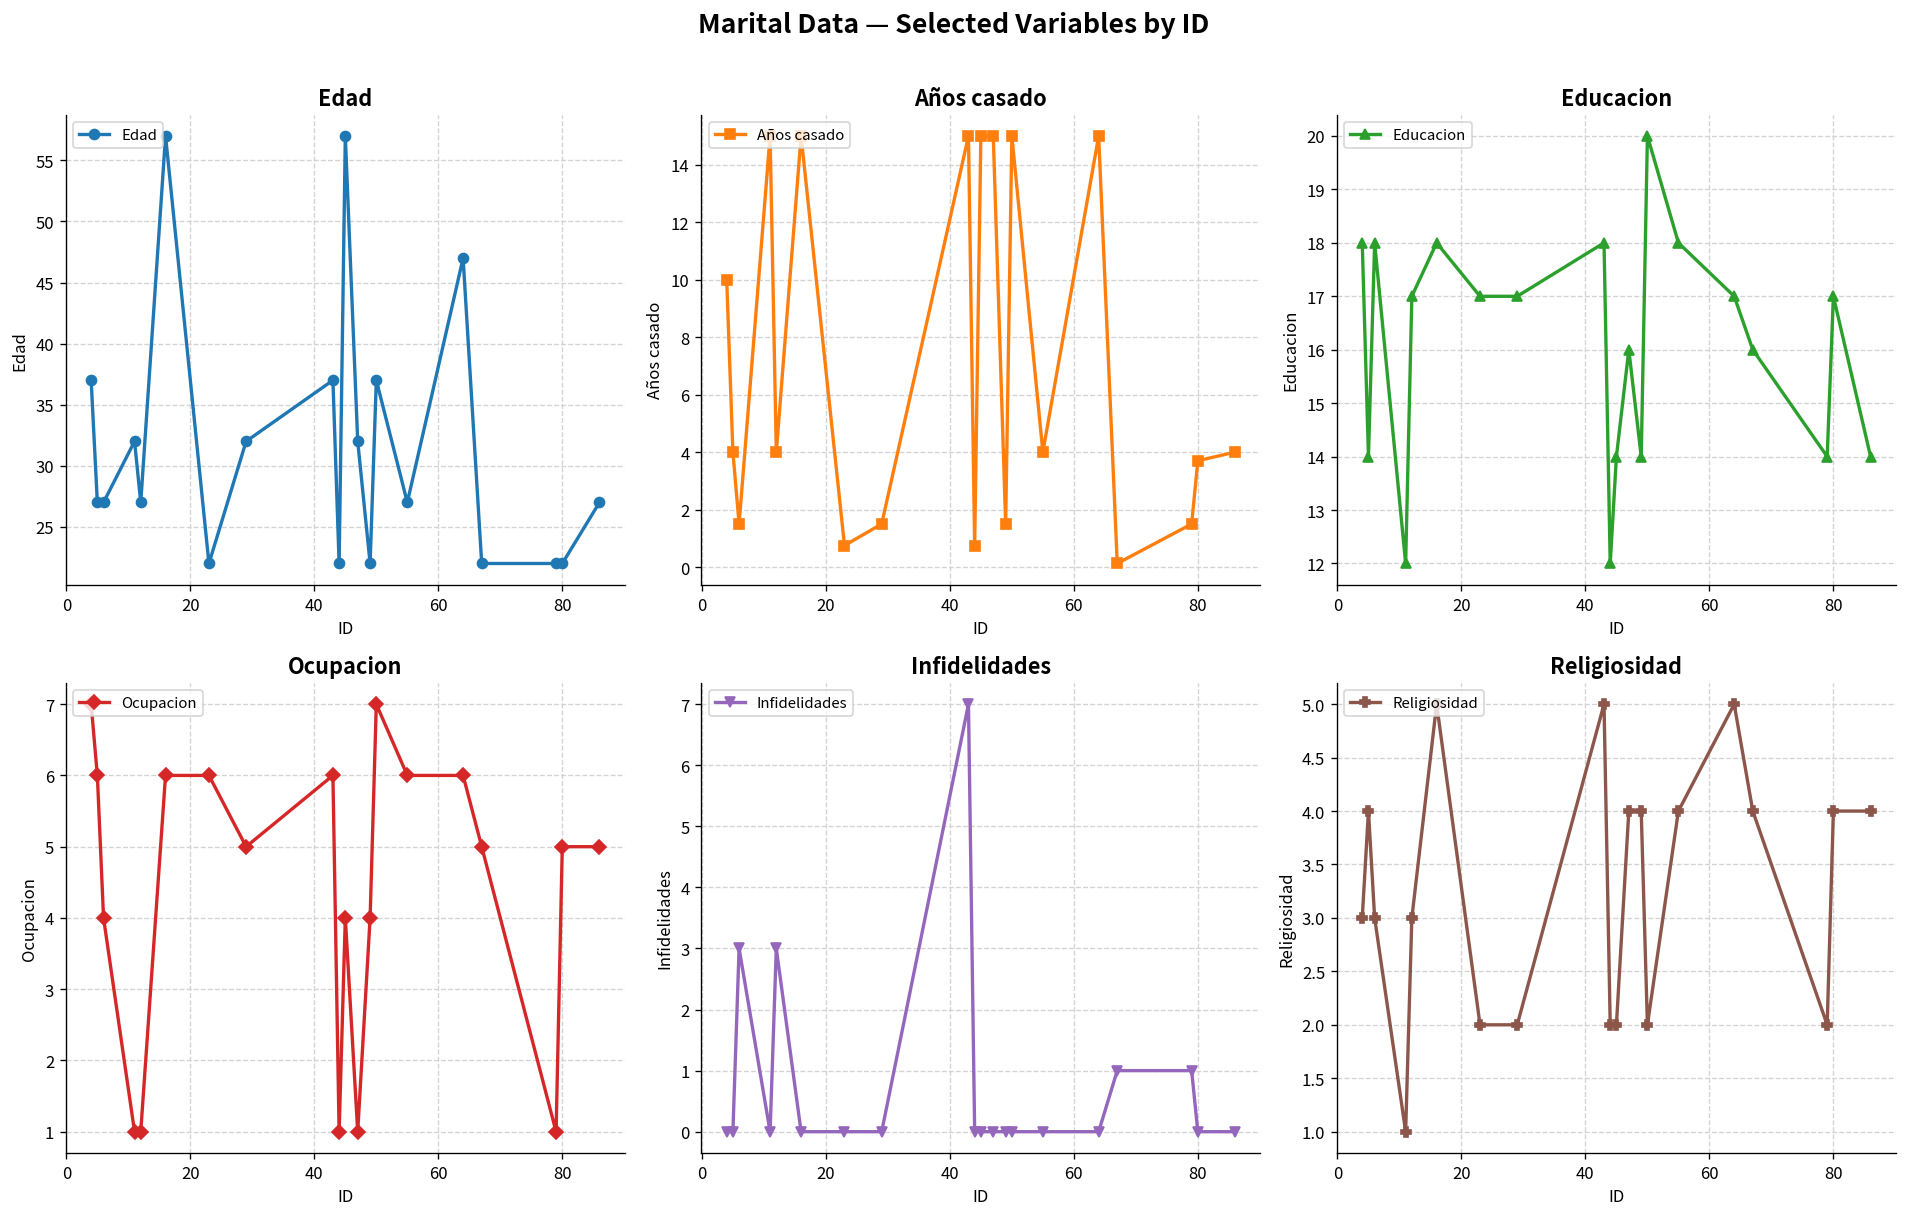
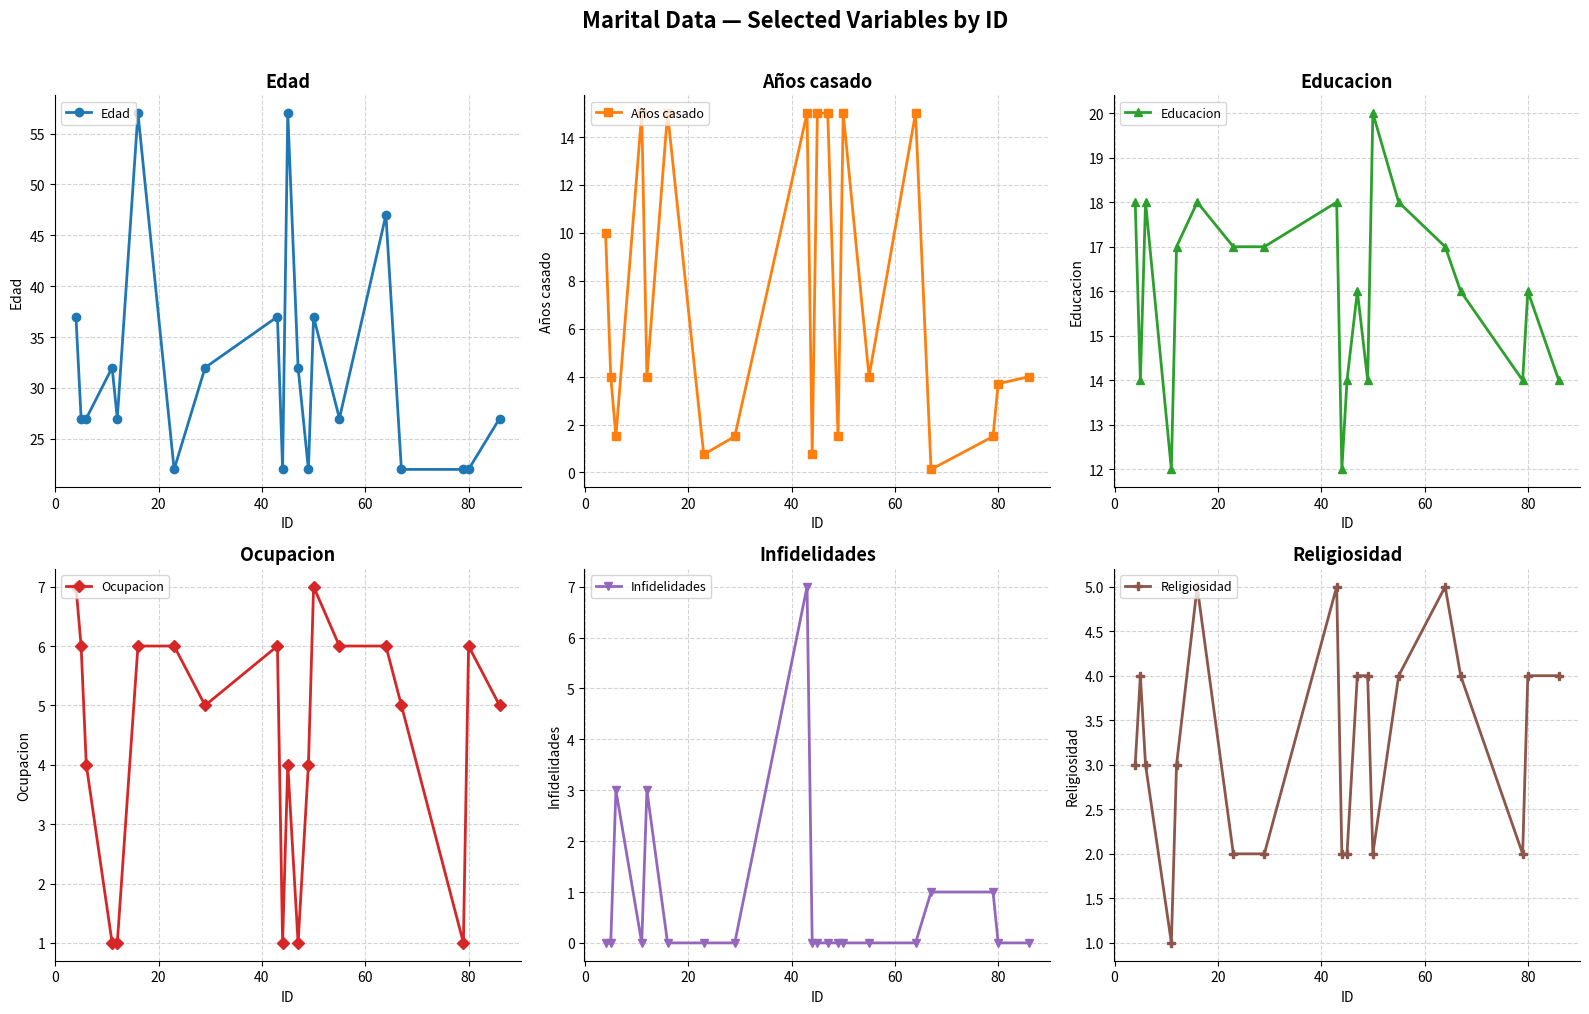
Educacion, 80: 17 -> 16
Ocupacion, 80: 5 -> 6
